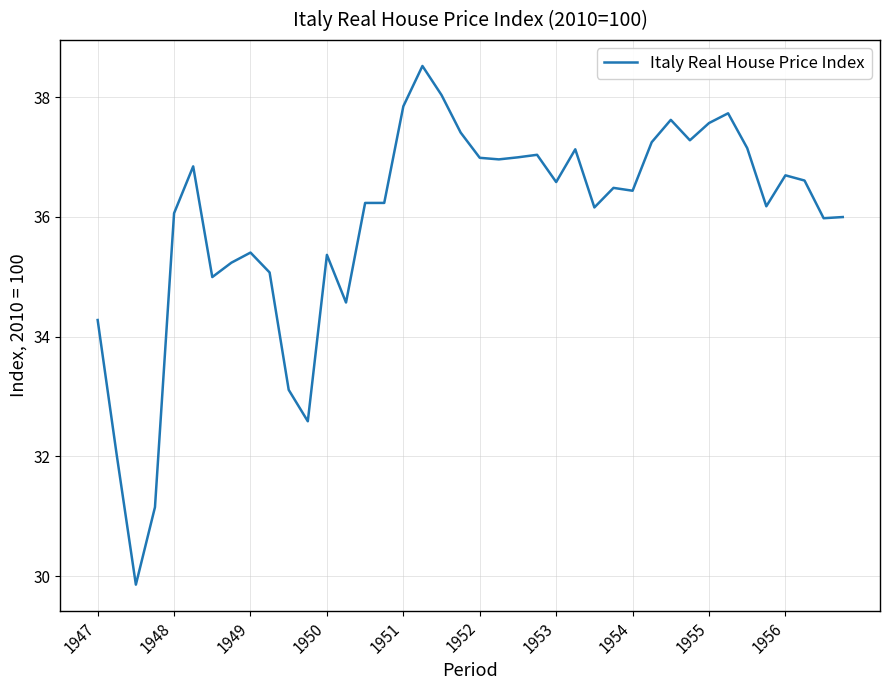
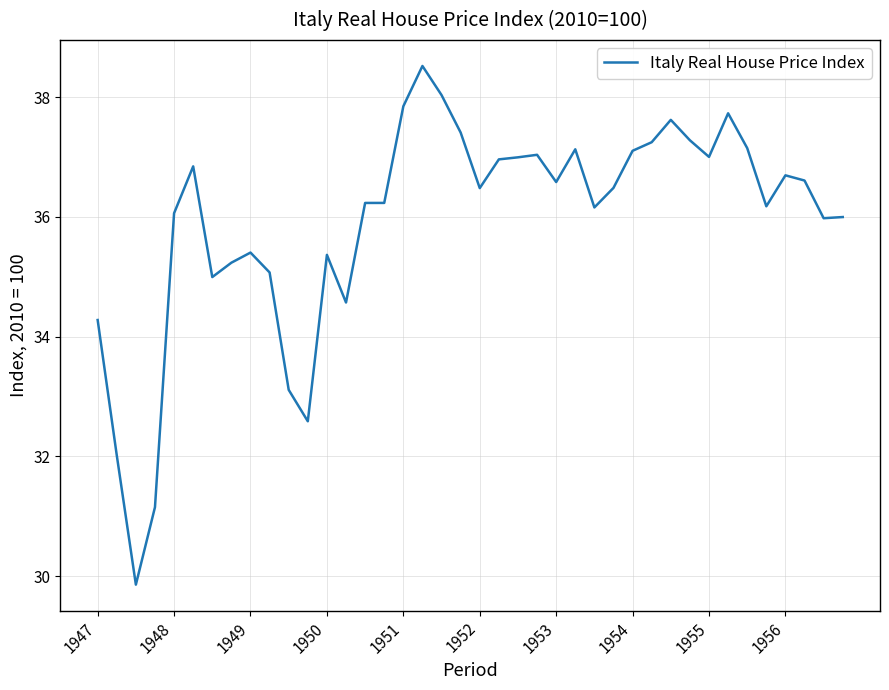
1952: 37.0 -> 36.5
1954: 36.4 -> 37.1
1955: 37.6 -> 37.0
